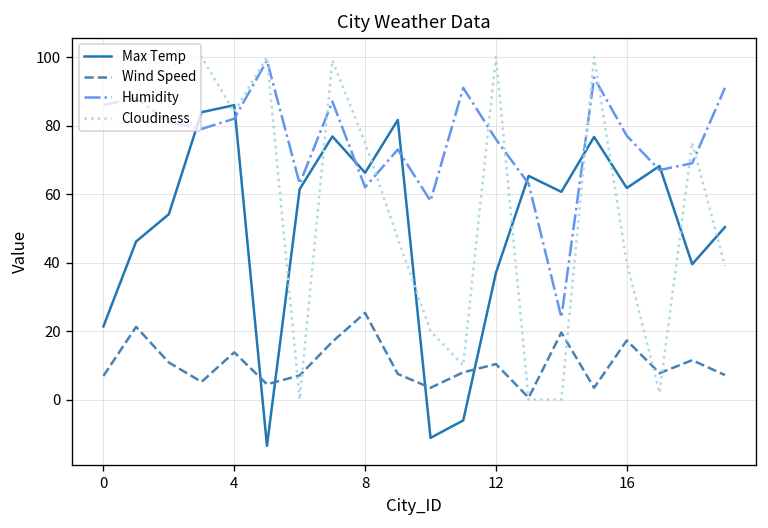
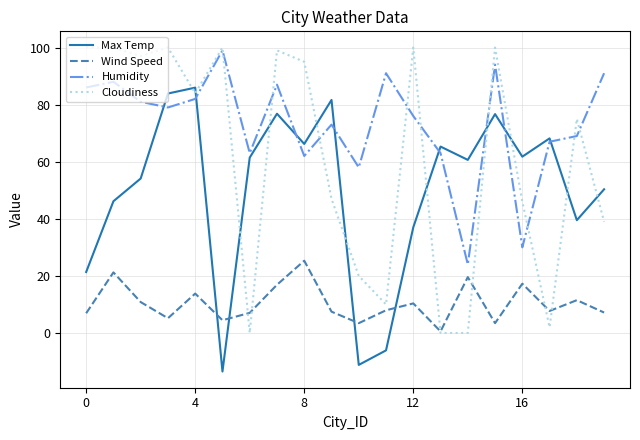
Cloudiness, 8: 75 -> 95
Humidity, 16: 77 -> 30
Cloudiness, 16: 40 -> 46
